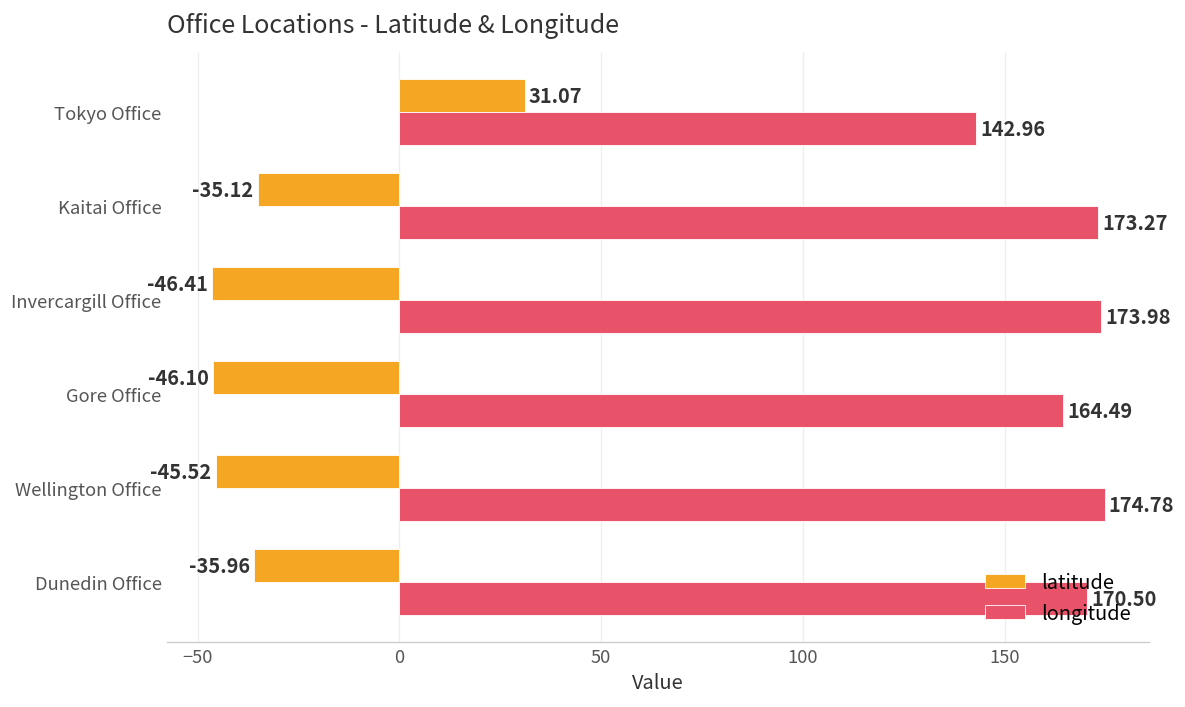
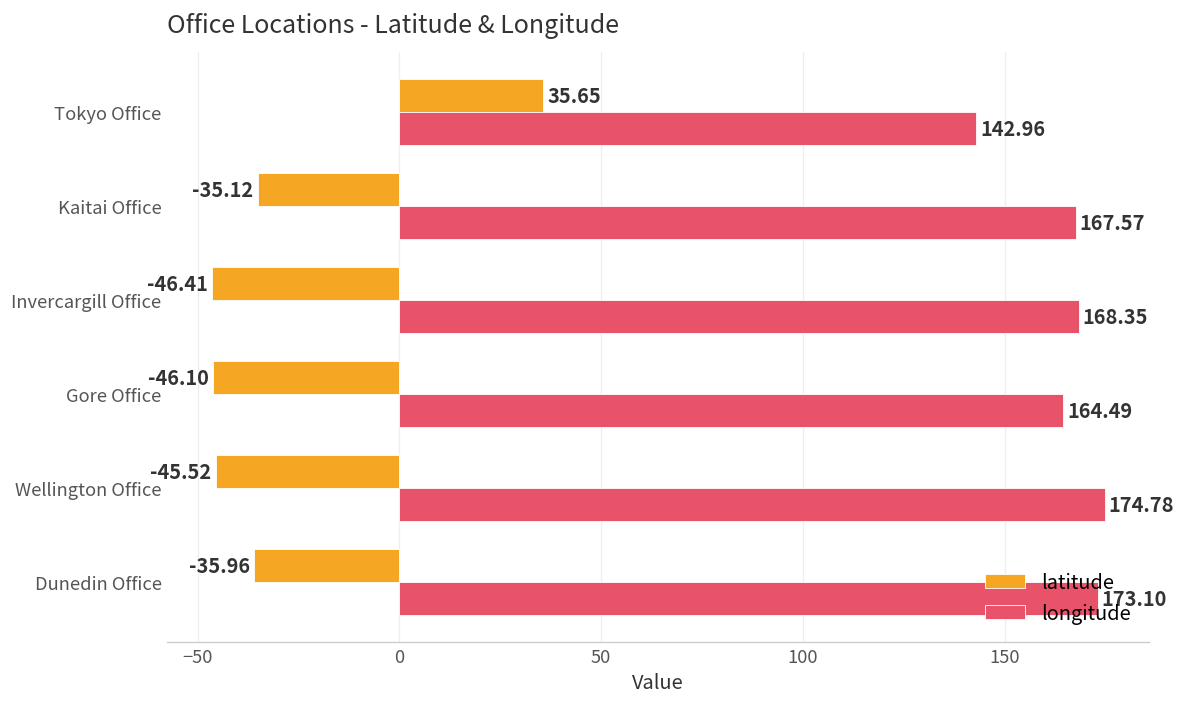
latitude, Tokyo Office: 31.07 -> 35.65
longitude, Kaitai Office: 173.27 -> 167.57
longitude, Invercargill Office: 173.98 -> 168.35
longitude, Dunedin Office: 170.50 -> 173.10
